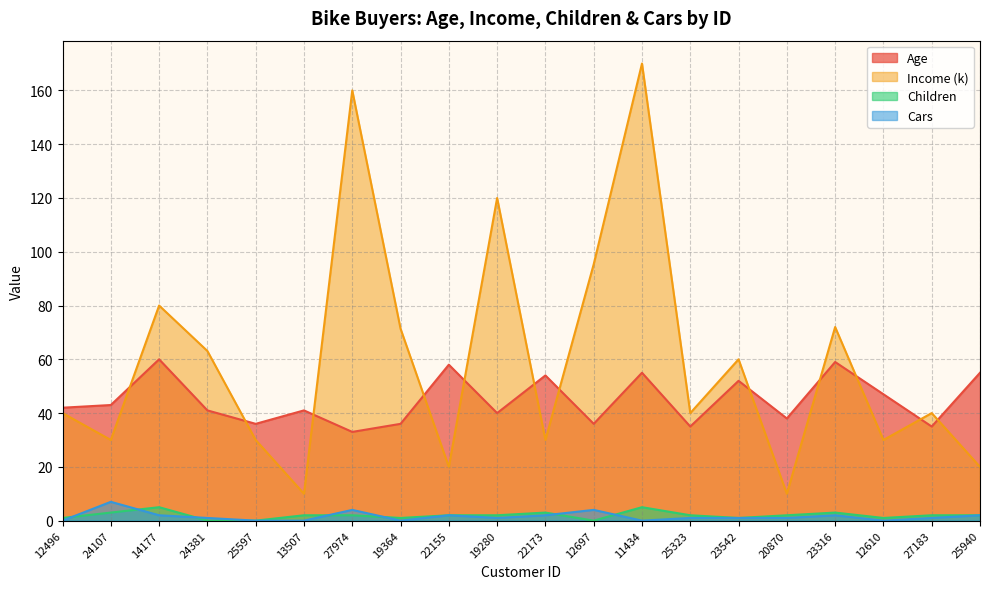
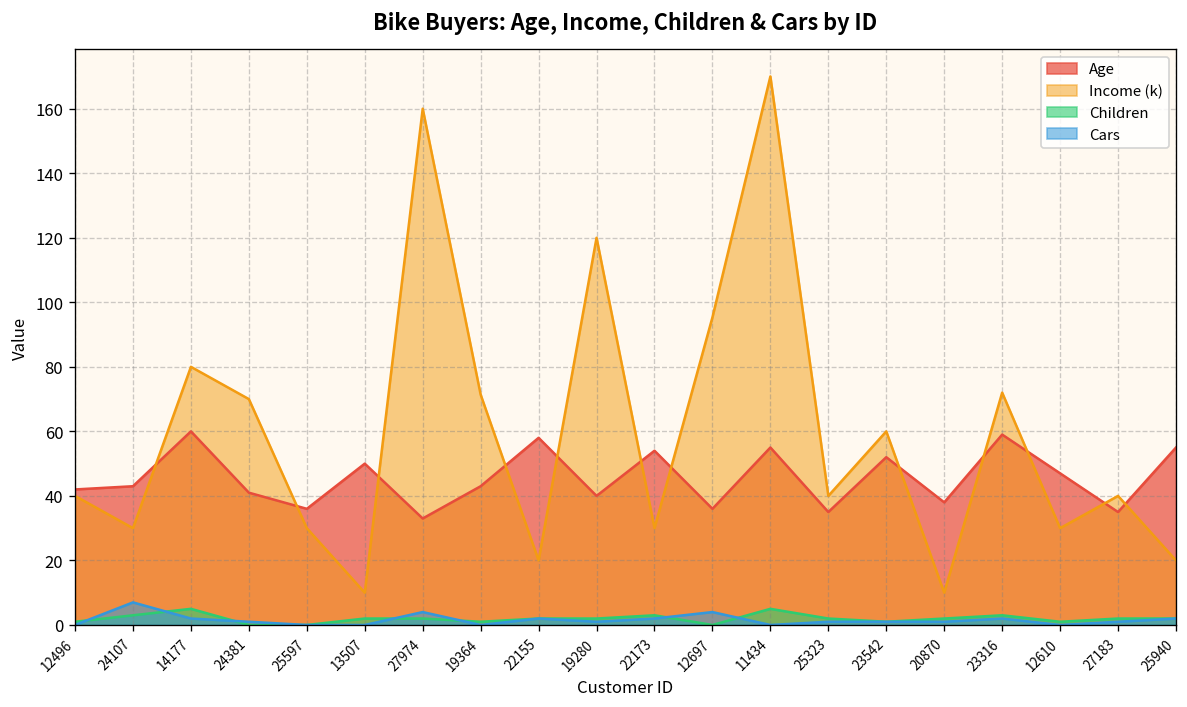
Income (k), 24381: 63 -> 70
Age, 13507: 41 -> 50
Age, 19364: 36 -> 43
